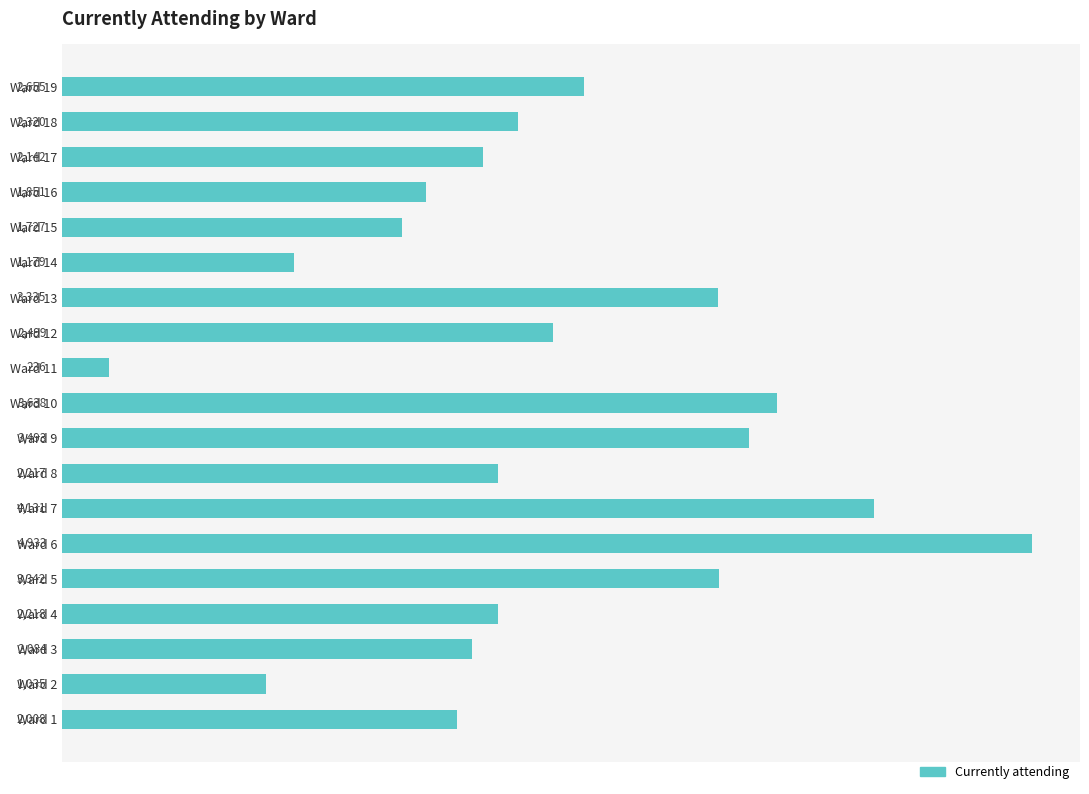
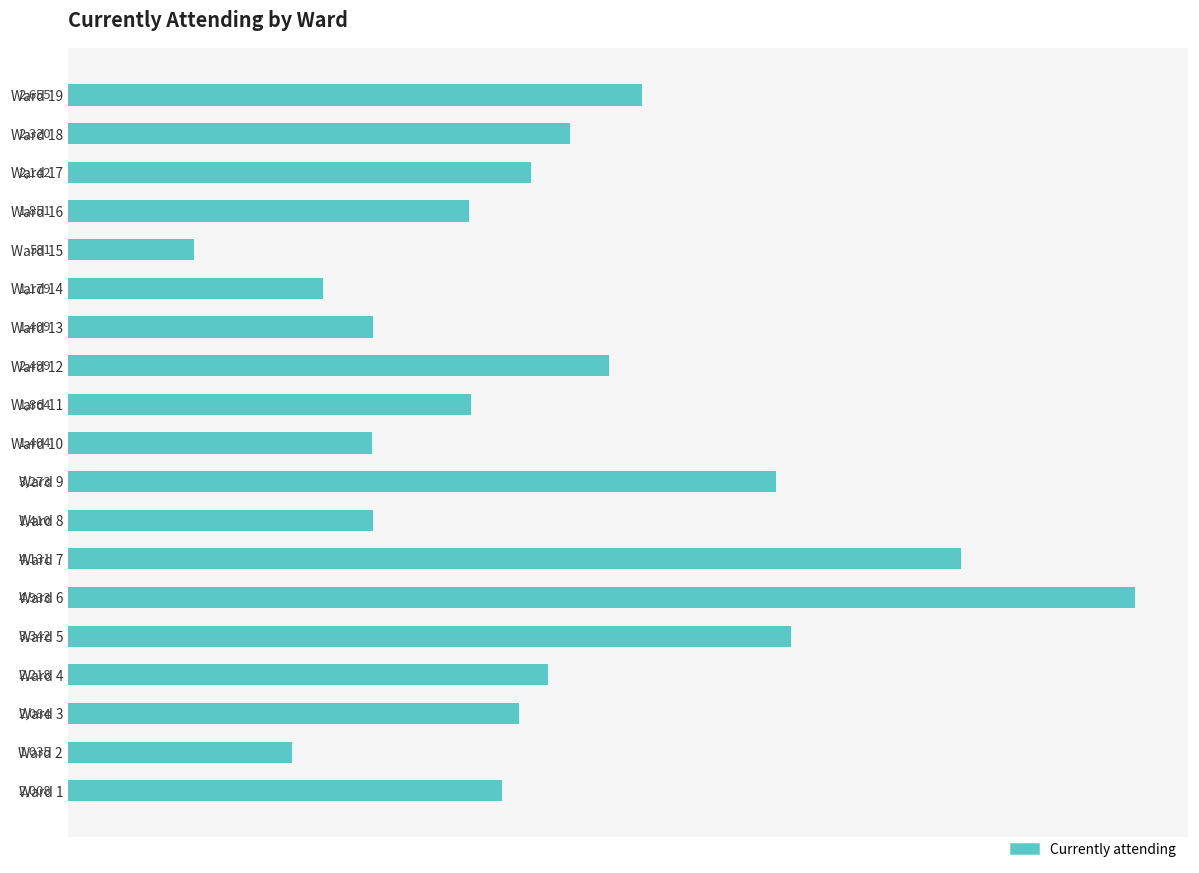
Ward 15: 1,727 -> 581
Ward 13: 3,335 -> 1,409
Ward 11: 236 -> 1,864
Ward 10: 3,638 -> 1,404
Ward 9: 3,493 -> 3,273
Ward 8: 2,217 -> 1,410
